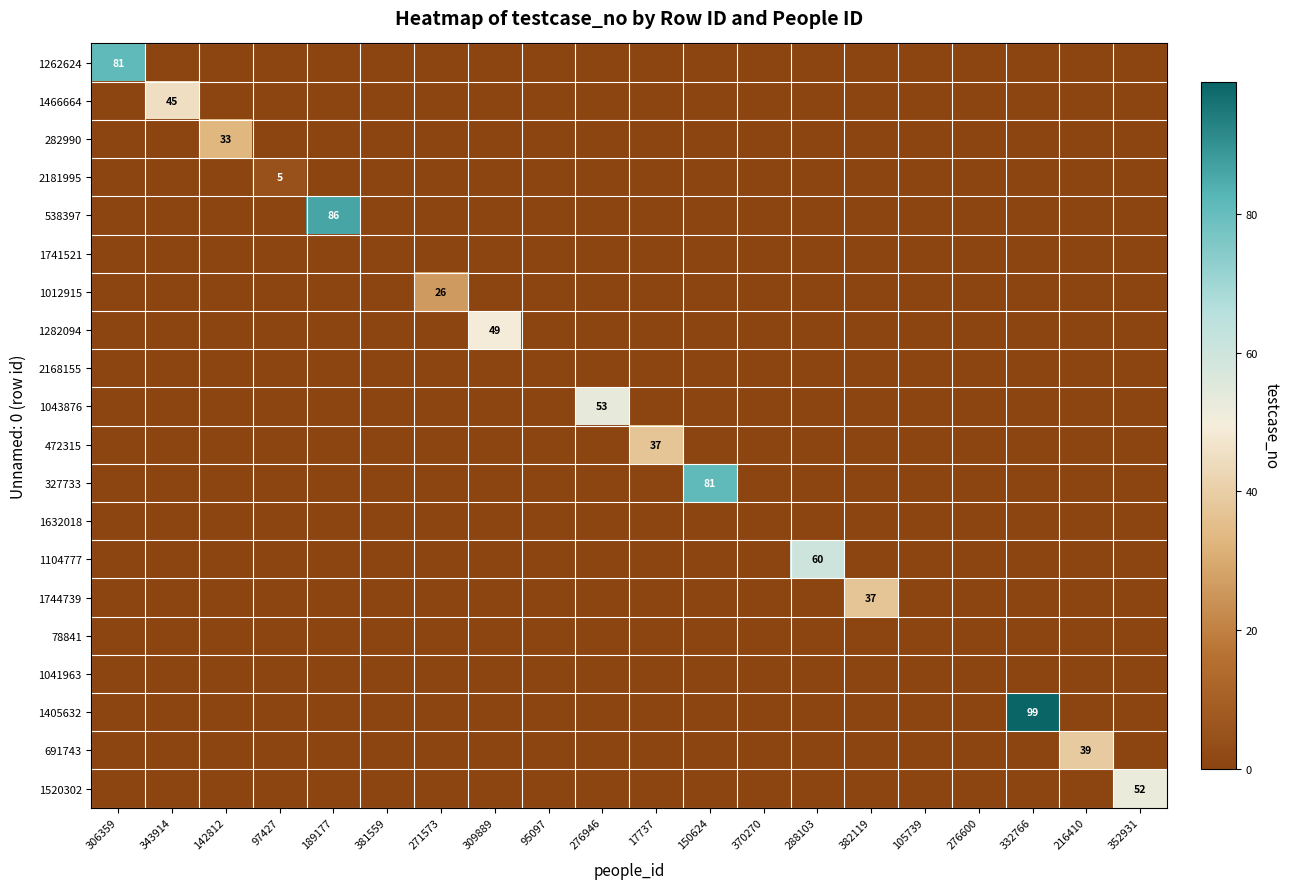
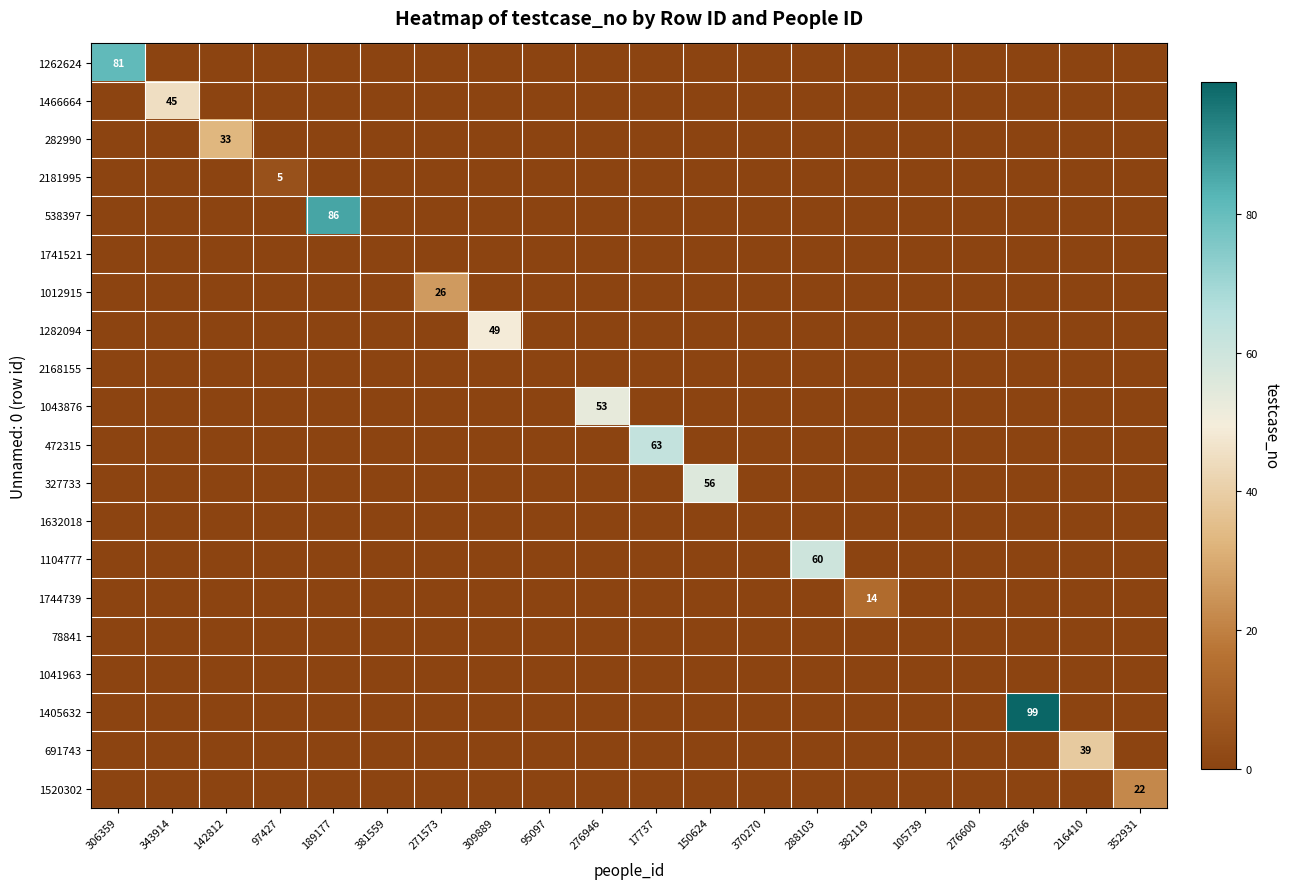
472315, 17737: 37 -> 63
327733, 150624: 81 -> 56
1744739, 382119: 37 -> 14
1520302, 352931: 52 -> 22
